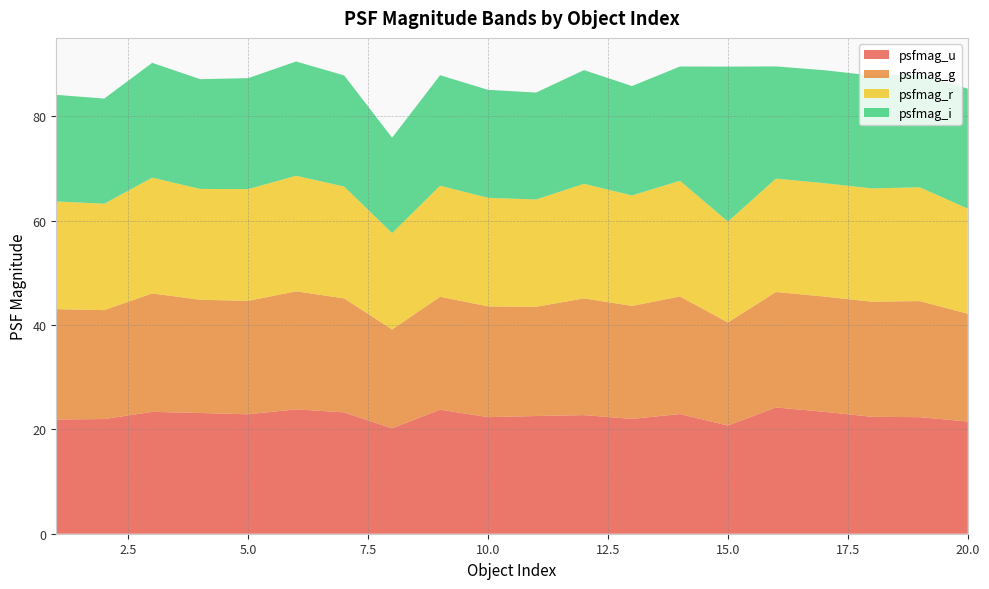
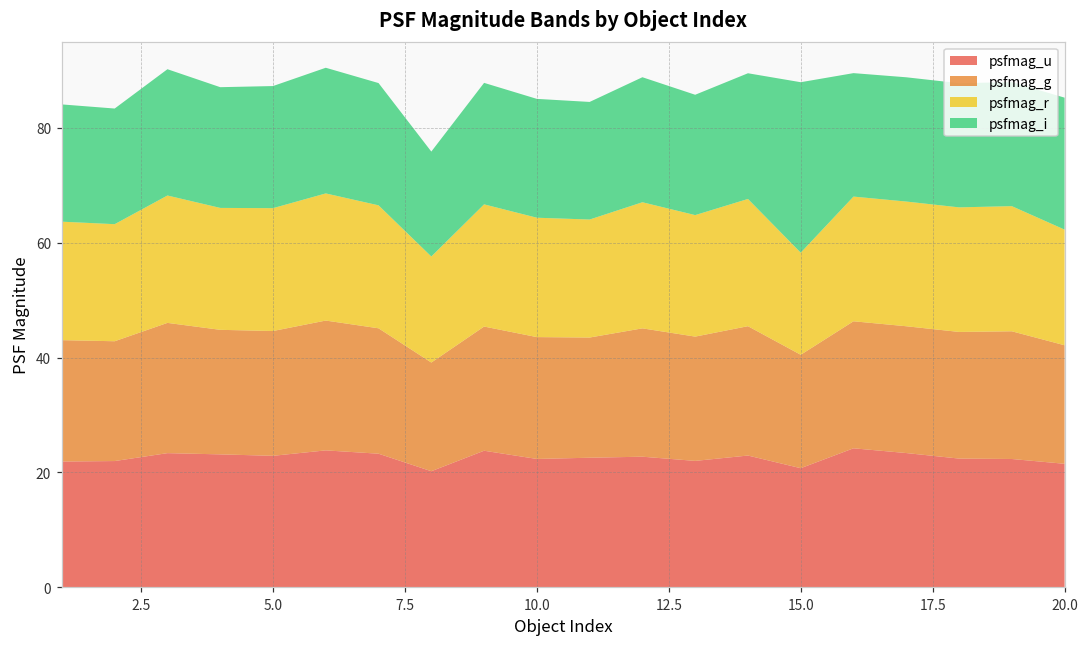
psfmag_r, 15.0: 19 -> 18
